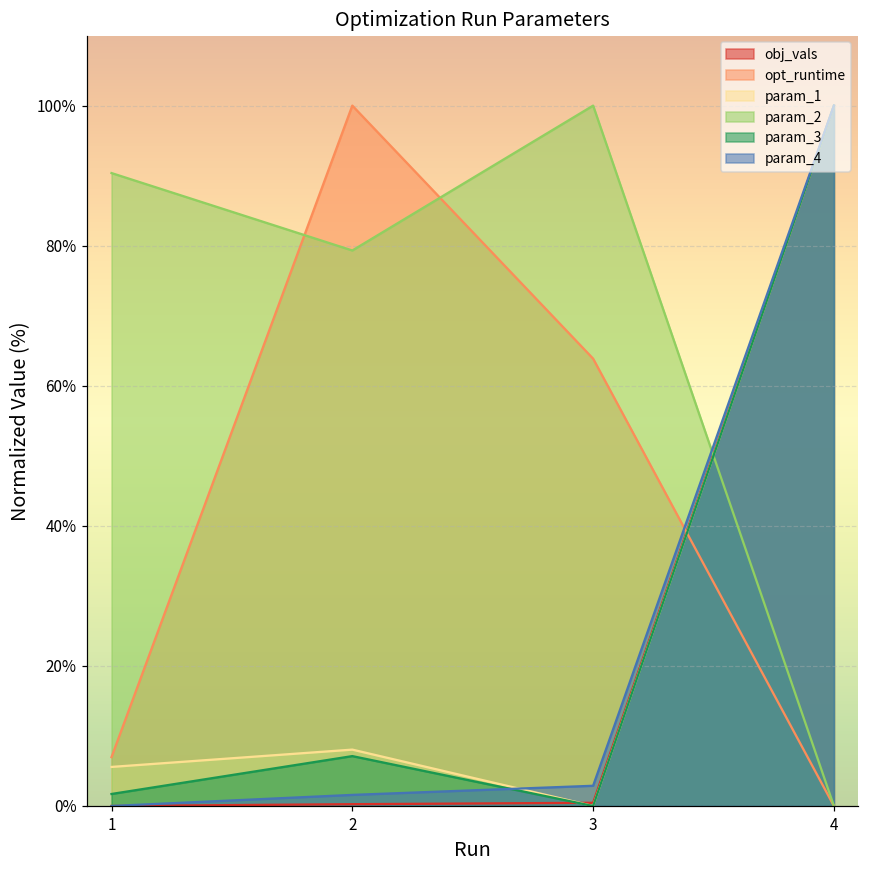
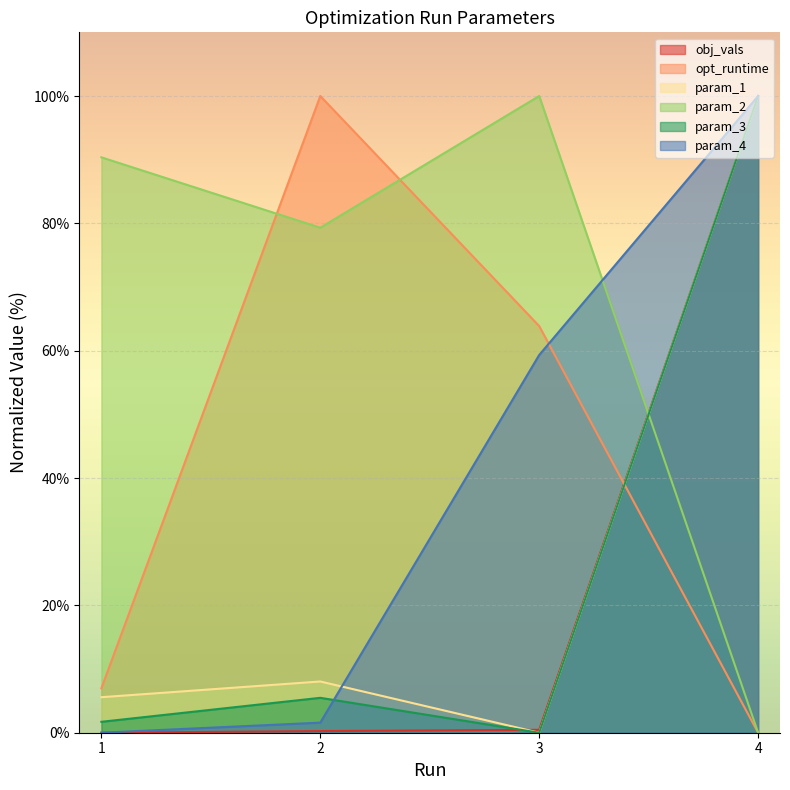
param_3, 2: 7% -> 5%
param_4, 3: 3% -> 59%
